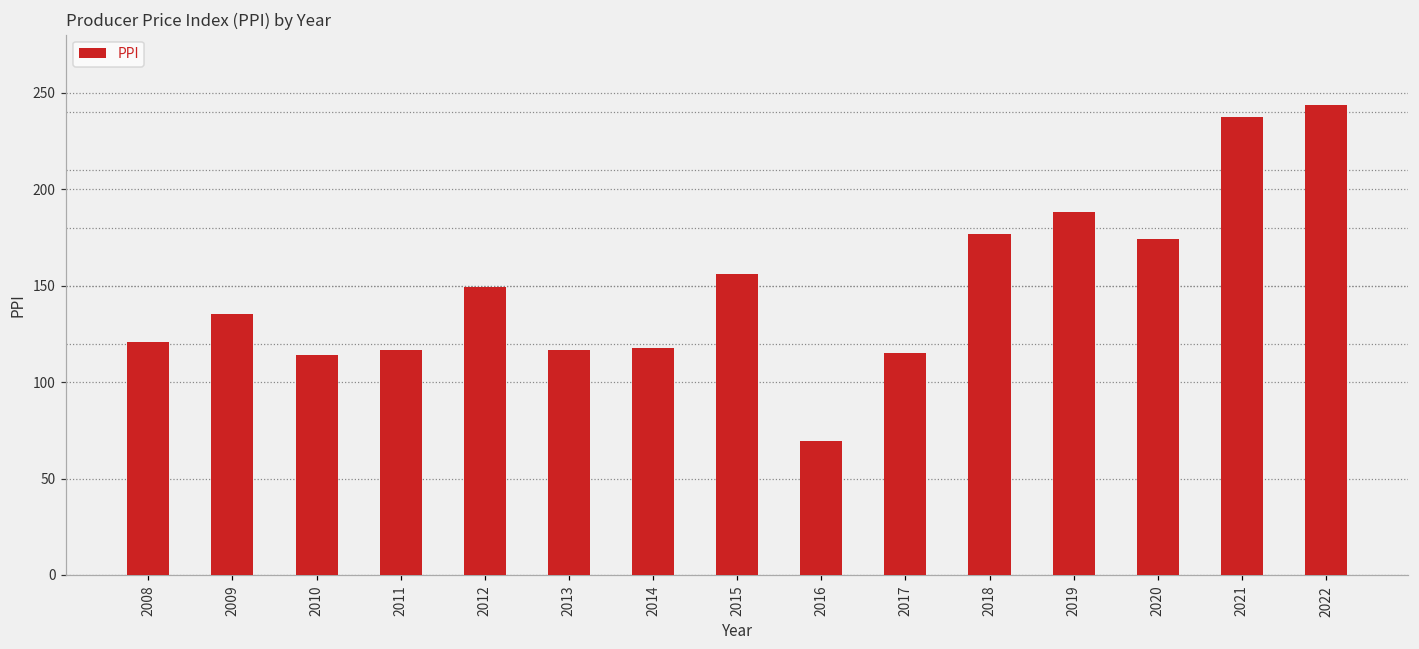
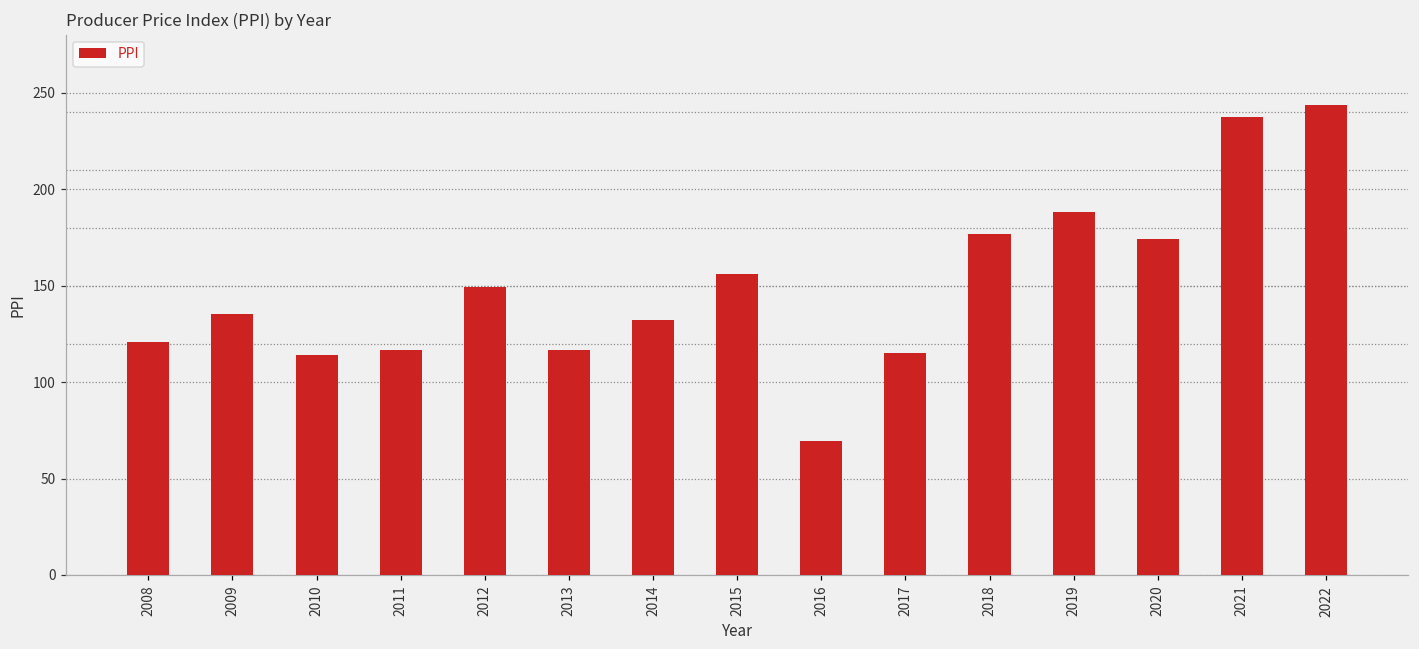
2014: 118 -> 132
